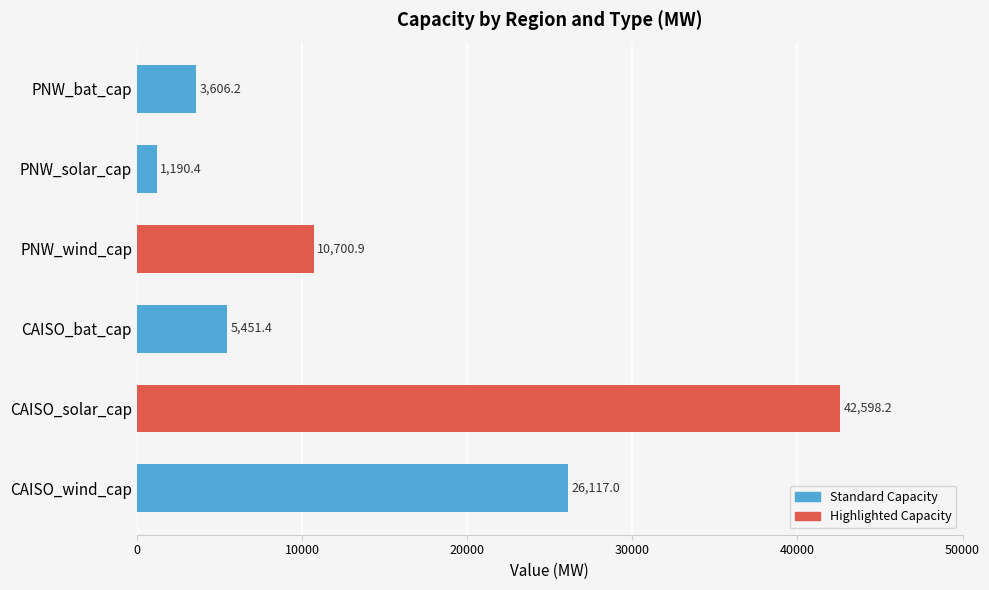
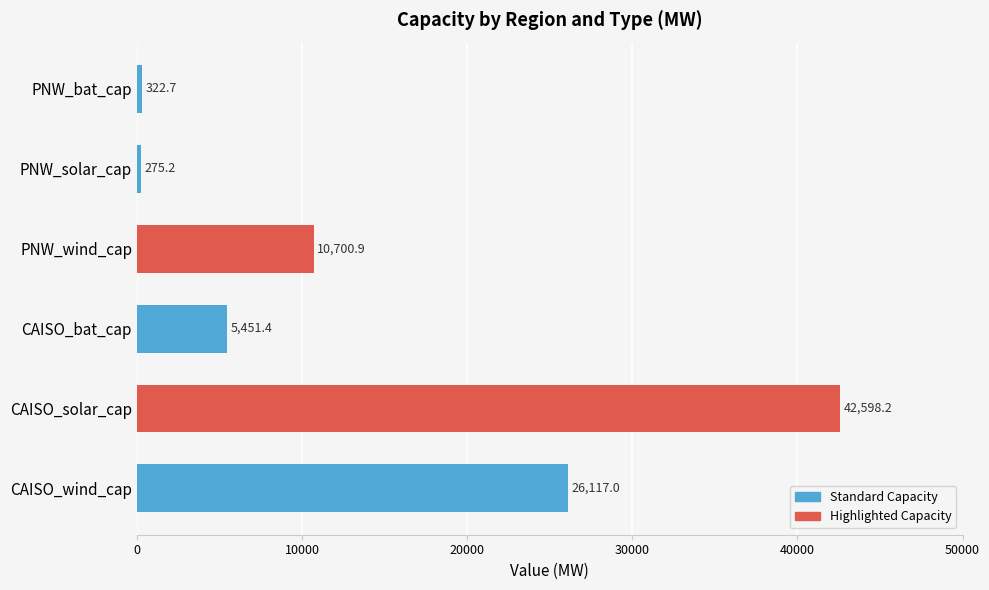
PNW_bat_cap: 3,606.2 -> 322.7
PNW_solar_cap: 1,190.4 -> 275.2
